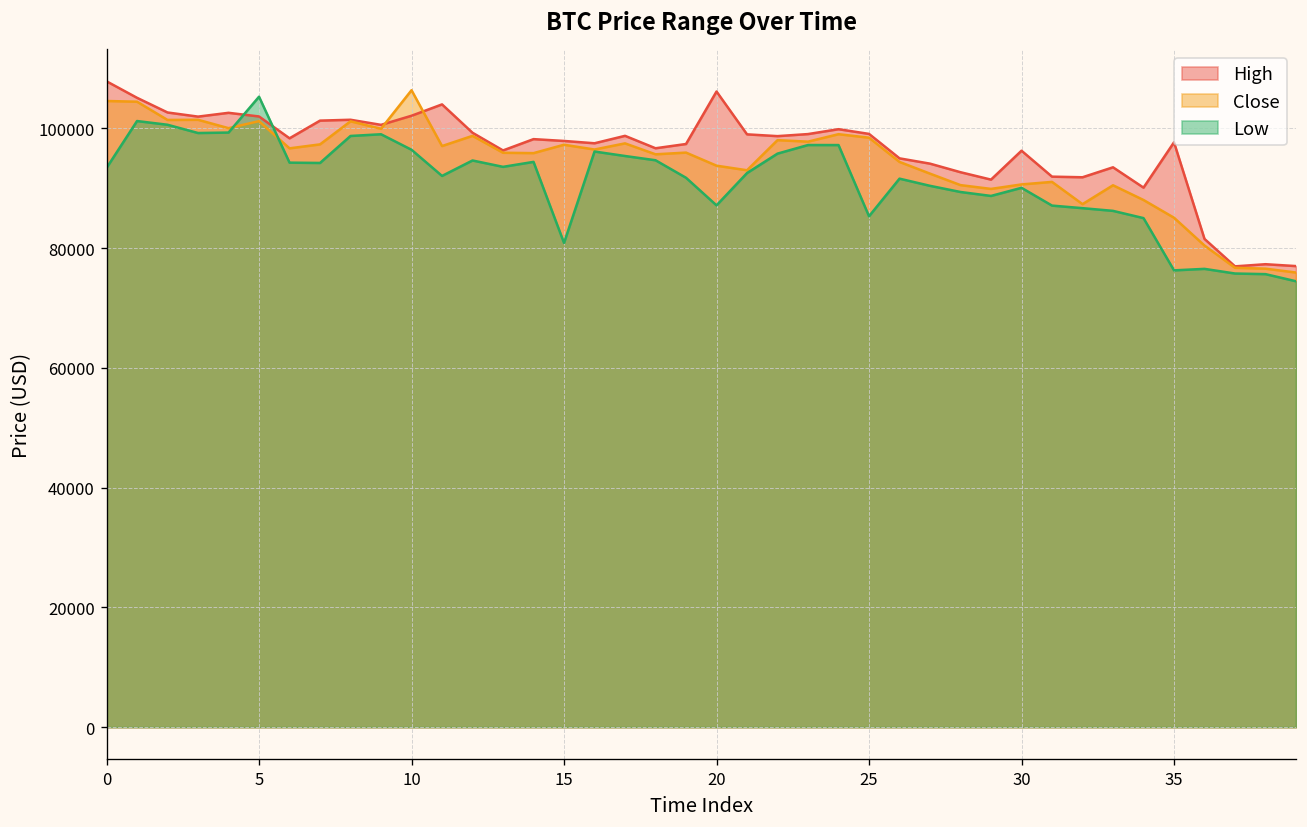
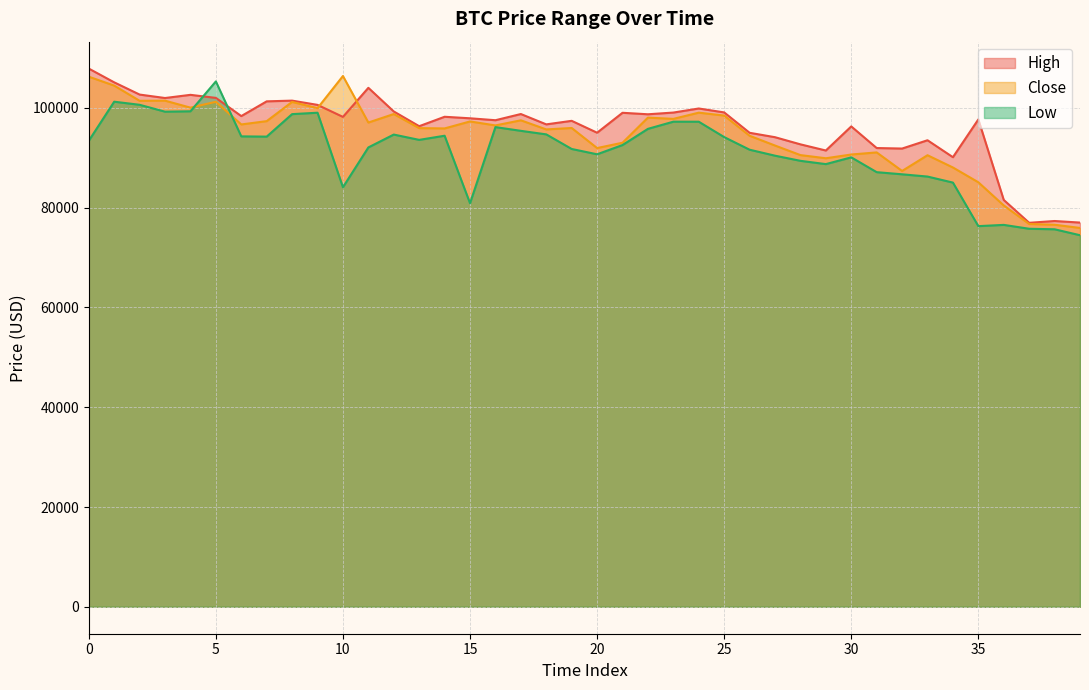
Close, 0: 105000 -> 106000
High, 10: 102000 -> 98000
Low, 10: 96000 -> 84000
High, 20: 106000 -> 95000
Close, 20: 94000 -> 92000
Low, 20: 87000 -> 91000
Low, 25: 85000 -> 94000
